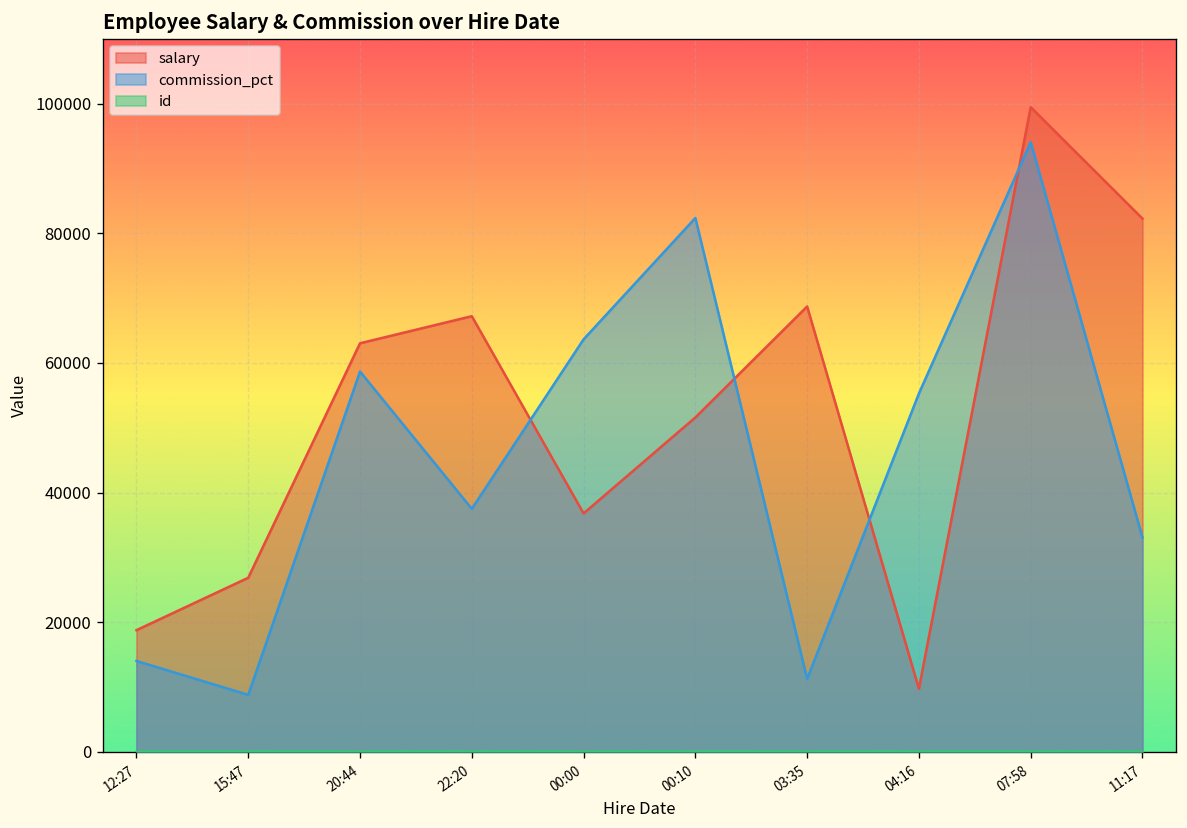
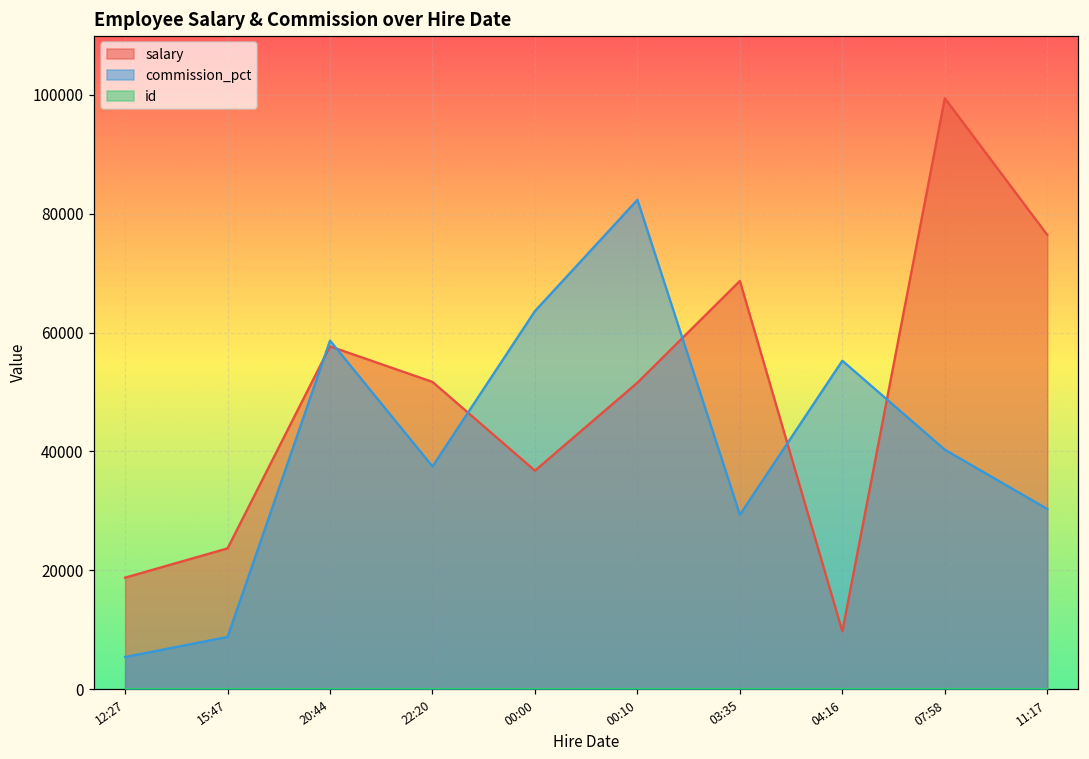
commission_pct, 12:27: 14000 -> 5000
salary, 15:47: 27000 -> 24000
salary, 20:44: 63000 -> 58000
salary, 22:20: 67000 -> 52000
commission_pct, 03:35: 11000 -> 29000
commission_pct, 07:58: 94000 -> 40000
salary, 11:17: 82000 -> 76000
commission_pct, 11:17: 33000 -> 30000
